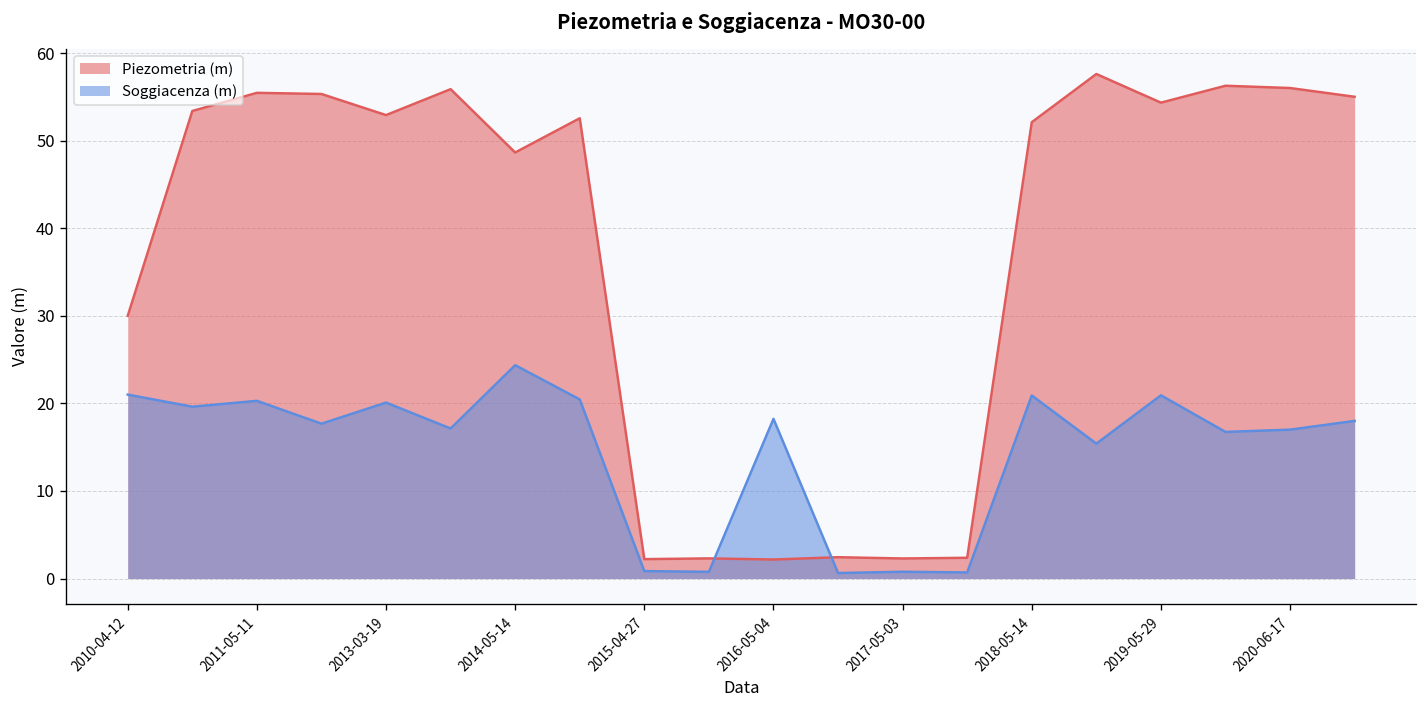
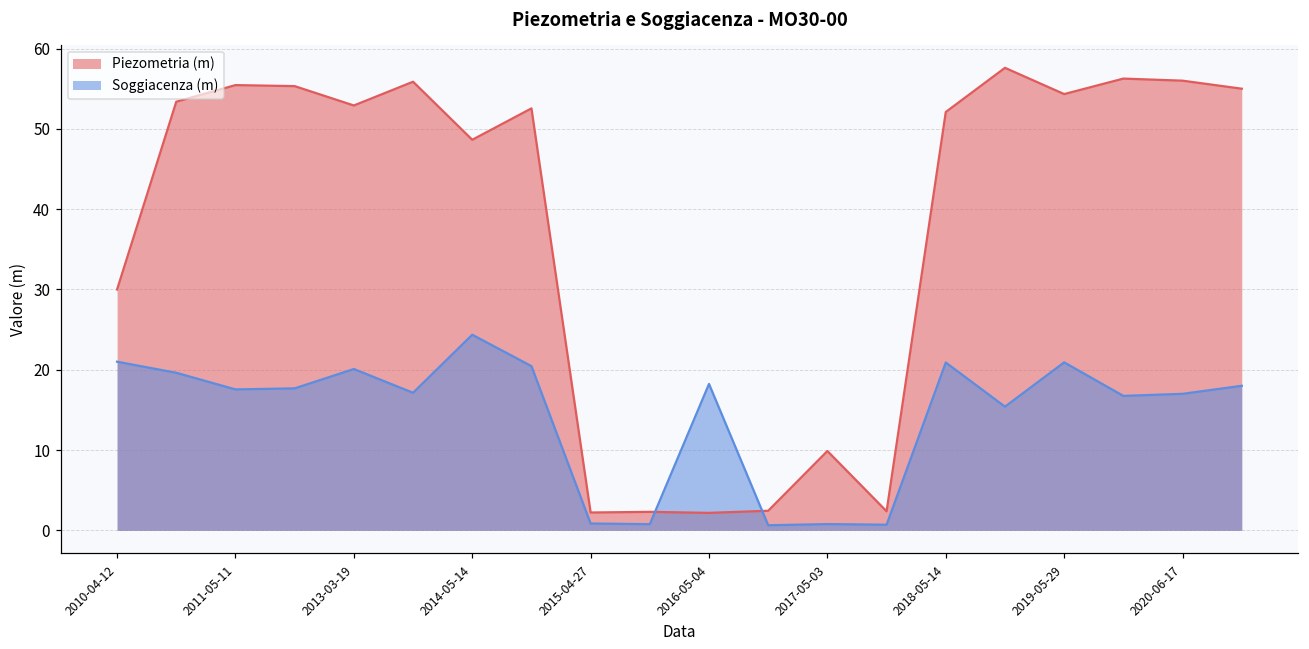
Soggiacenza (m), 2011-05-11: 20 -> 18
Piezometria (m), 2017-05-03: 2 -> 10
